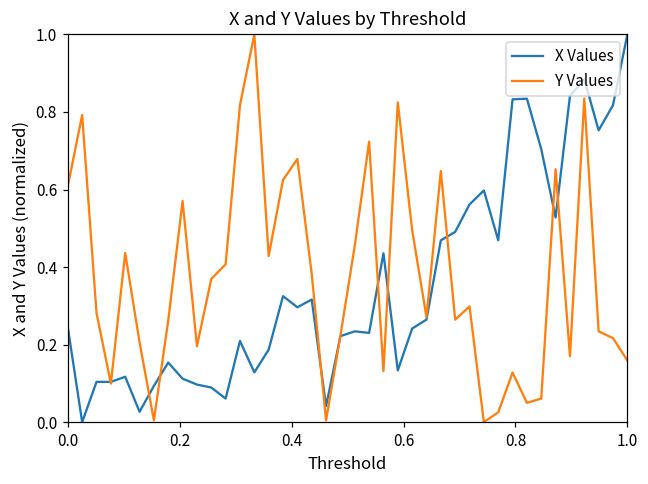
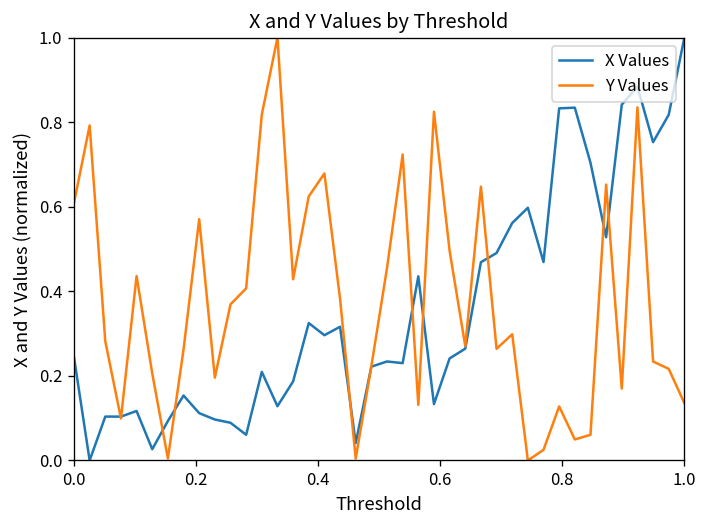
Y Values, 1.0: 0.16 -> 0.14
